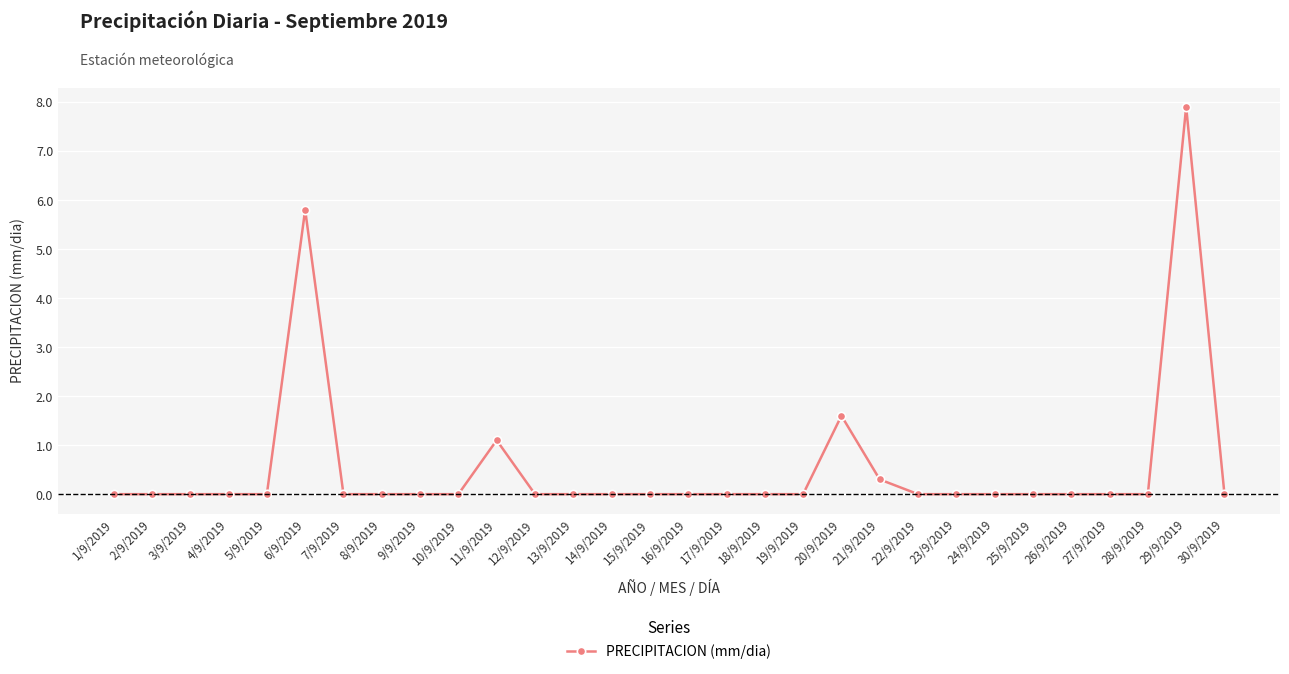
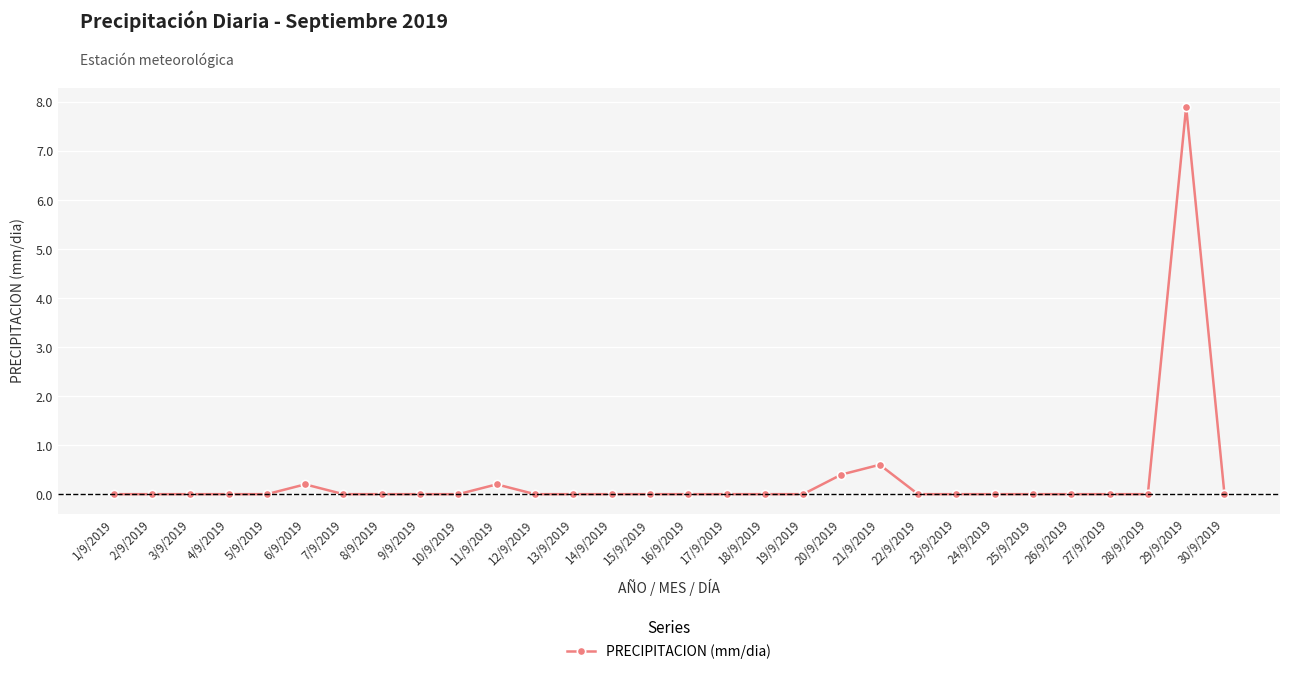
6/9/2019: 5.8 -> 0.2
11/9/2019: 1.1 -> 0.2
20/9/2019: 1.6 -> 0.4
21/9/2019: 0.3 -> 0.6
